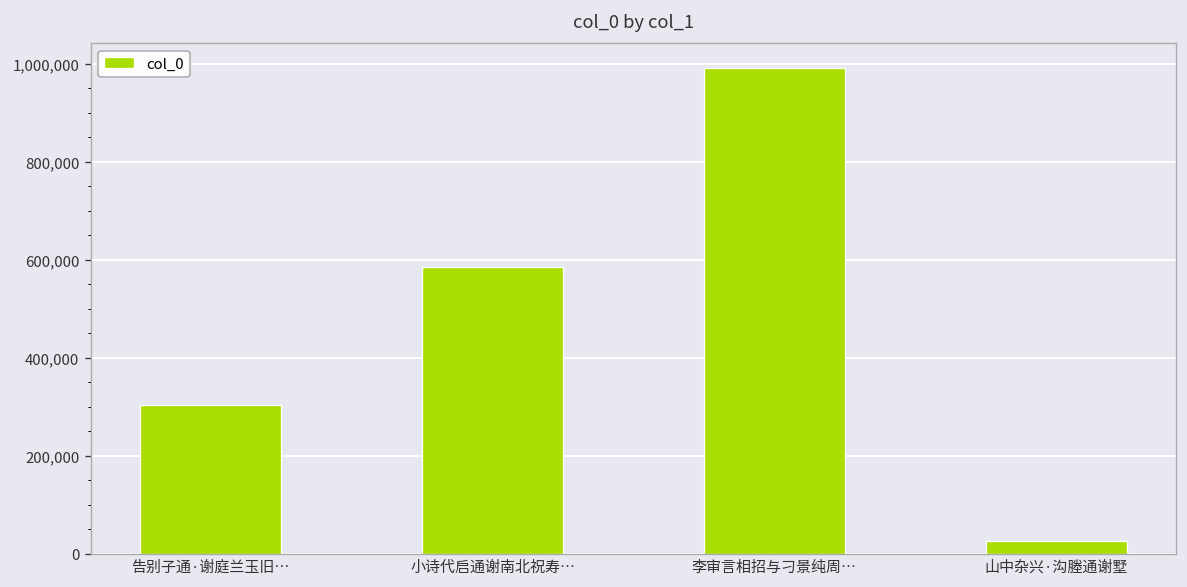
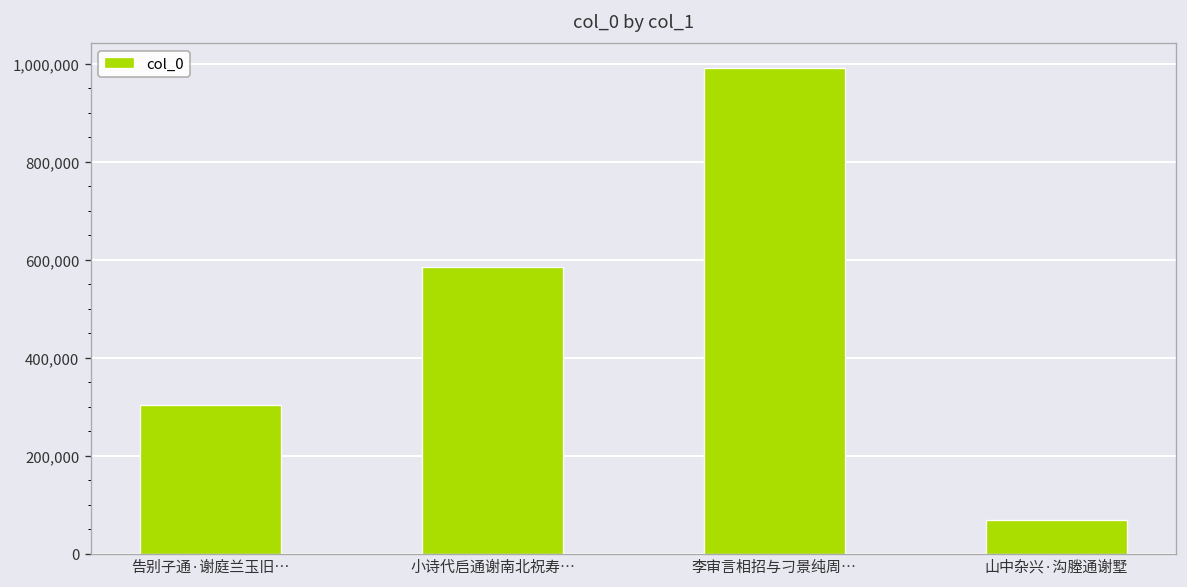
山中杂兴·沟塍通谢墅: 30,000 -> 70,000
